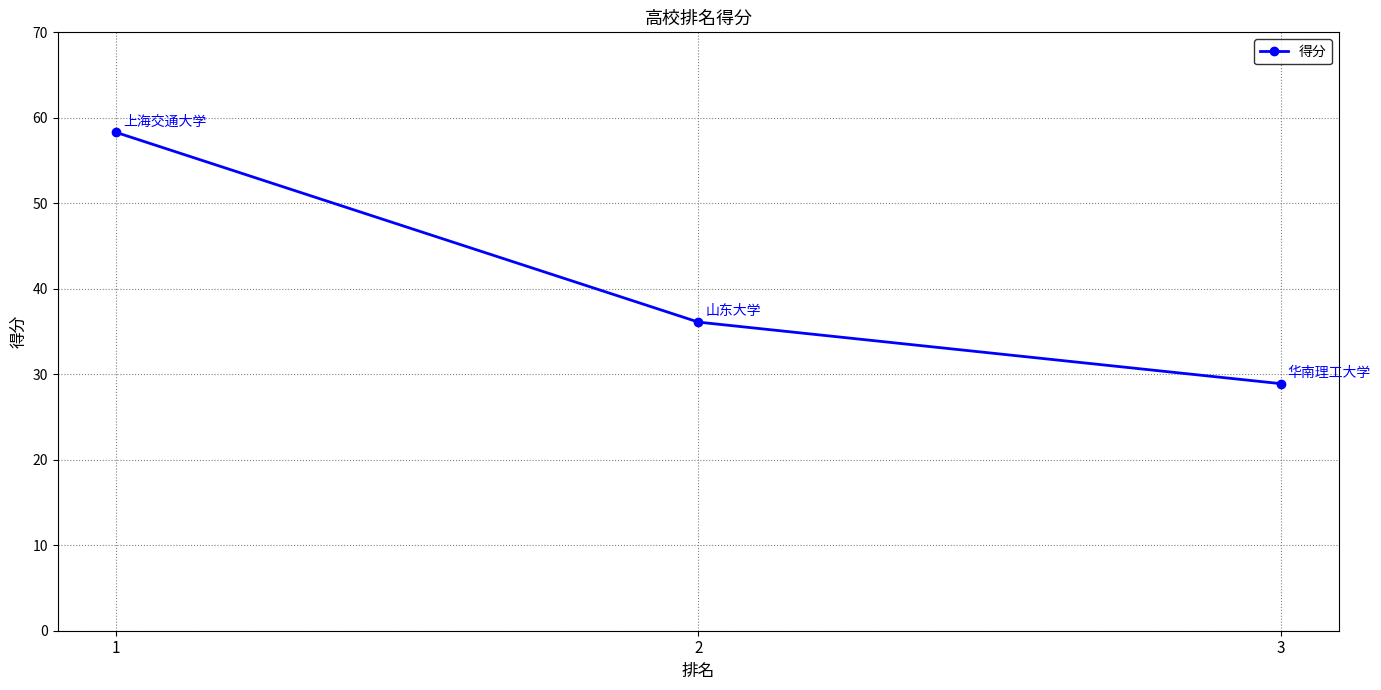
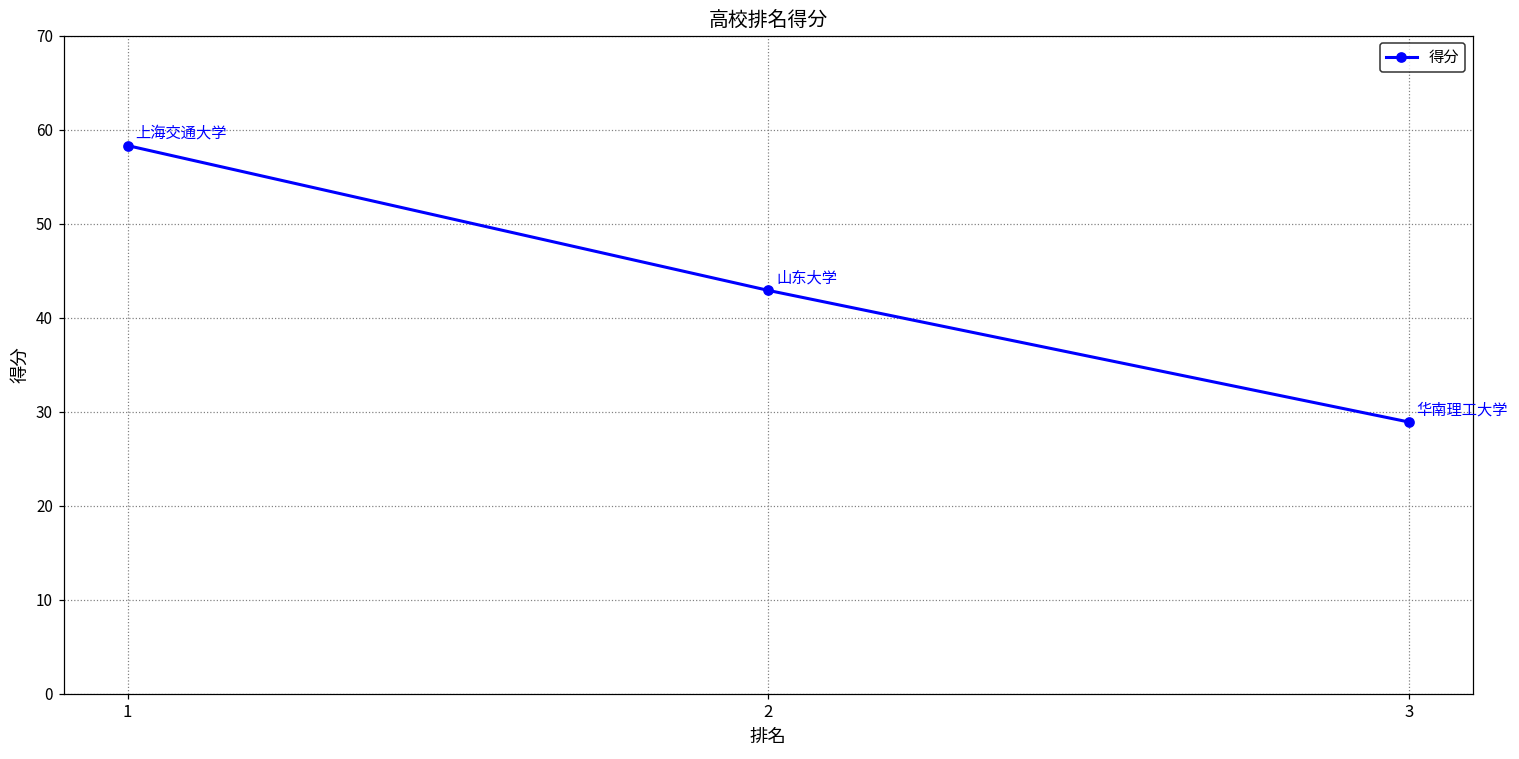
2: 36 -> 43
